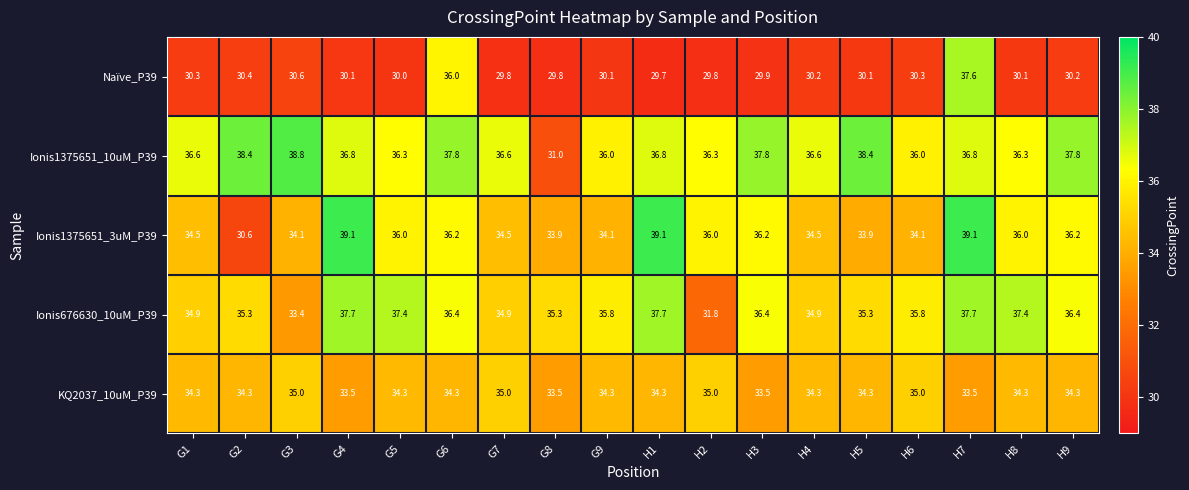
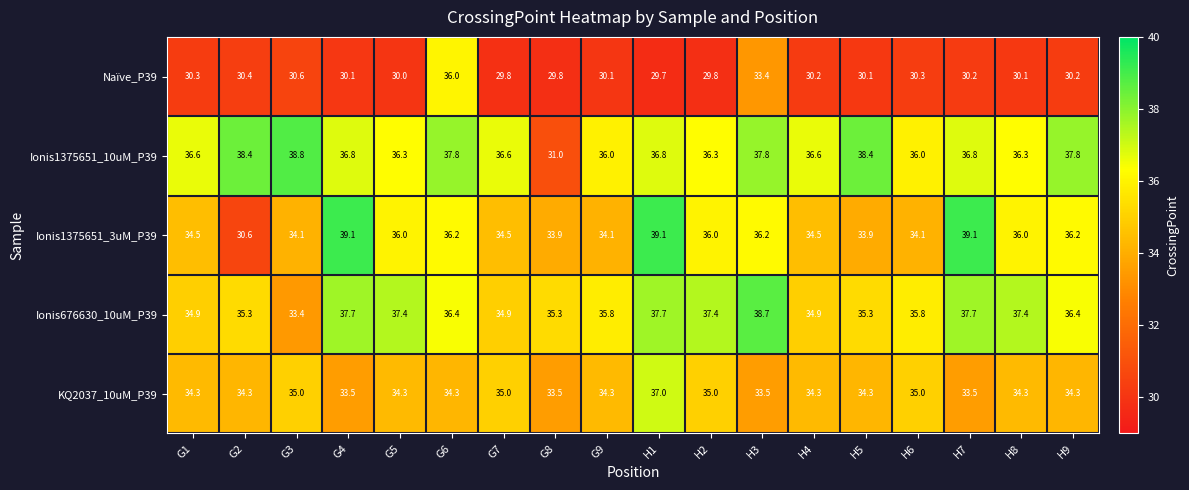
Naïve_P39, H3: 29.9 -> 33.4
Naïve_P39, H7: 37.6 -> 30.2
Ionis676630_10uM_P39, H2: 31.8 -> 37.4
Ionis676630_10uM_P39, H3: 36.4 -> 38.7
KQ2037_10uM_P39, H1: 34.3 -> 37.0
